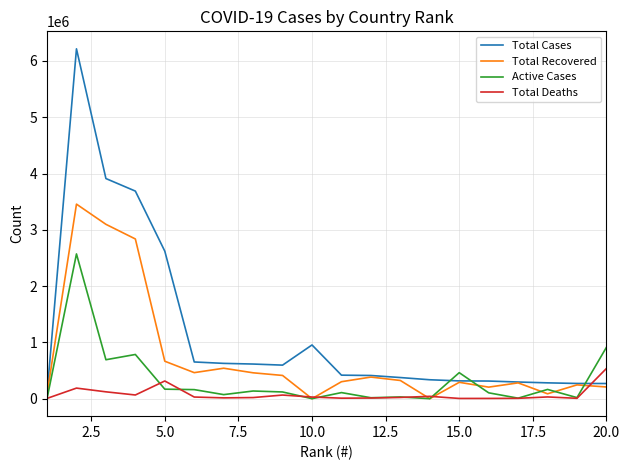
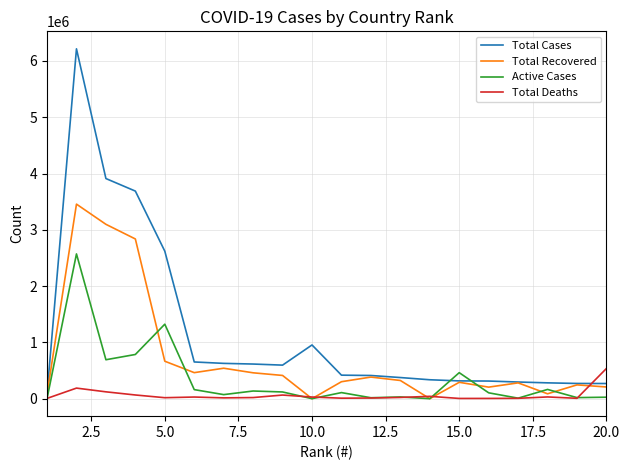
Active Cases, 5.0: 200000 -> 1300000
Total Deaths, 5.0: 300000 -> 0
Active Cases, 20.0: 900000 -> 0
